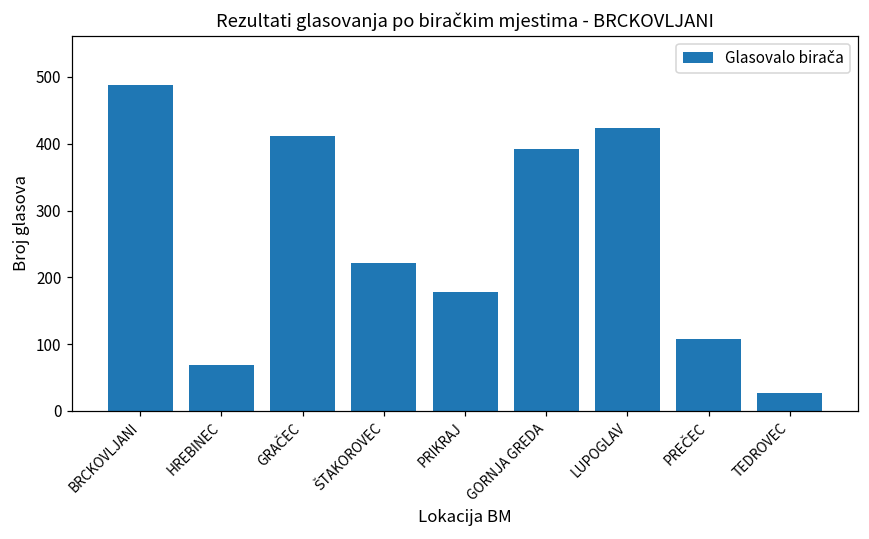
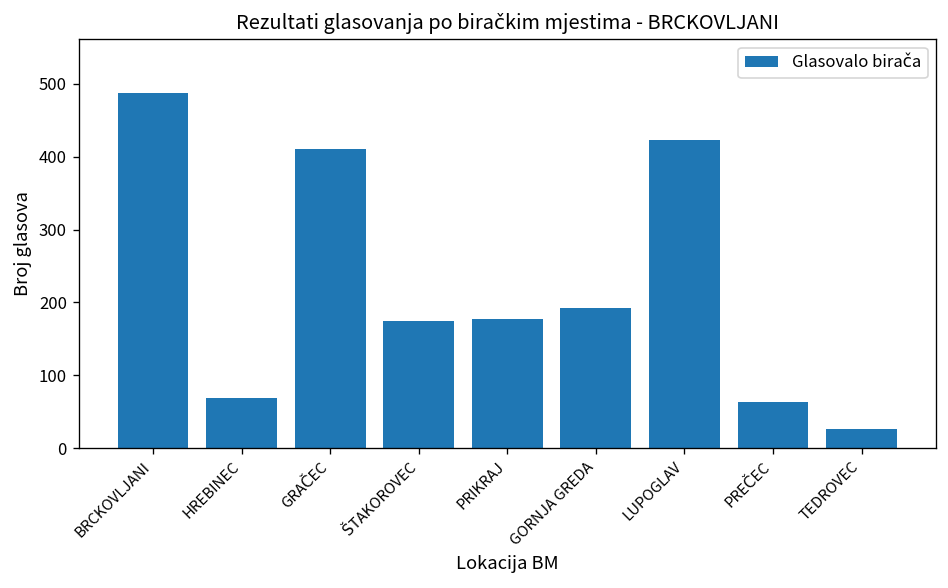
ŠTAKOROVEC: 220 -> 180
GORNJA GREDA: 390 -> 190
PREČEC: 110 -> 60
